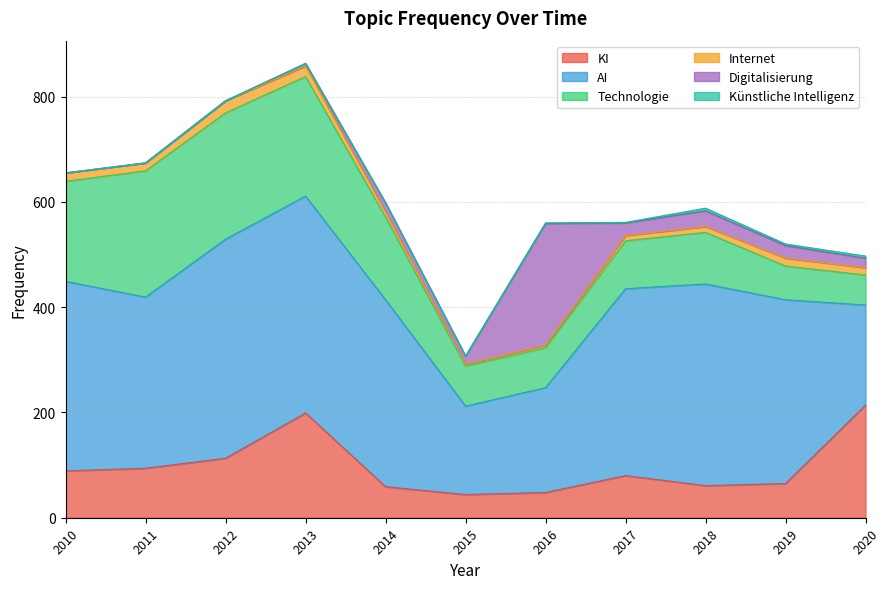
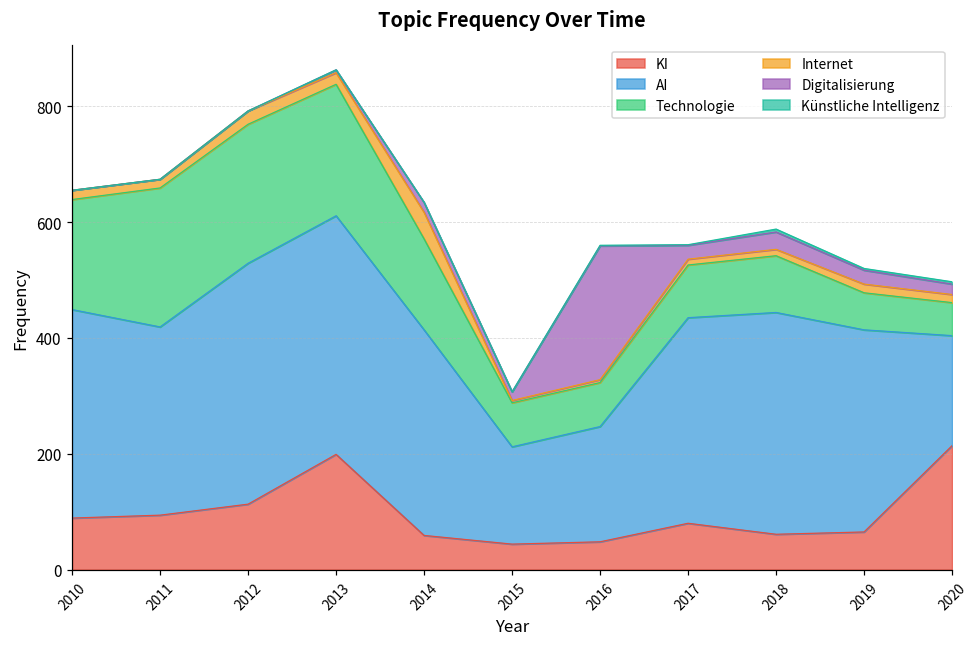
Internet, 2014: 10 -> 50
